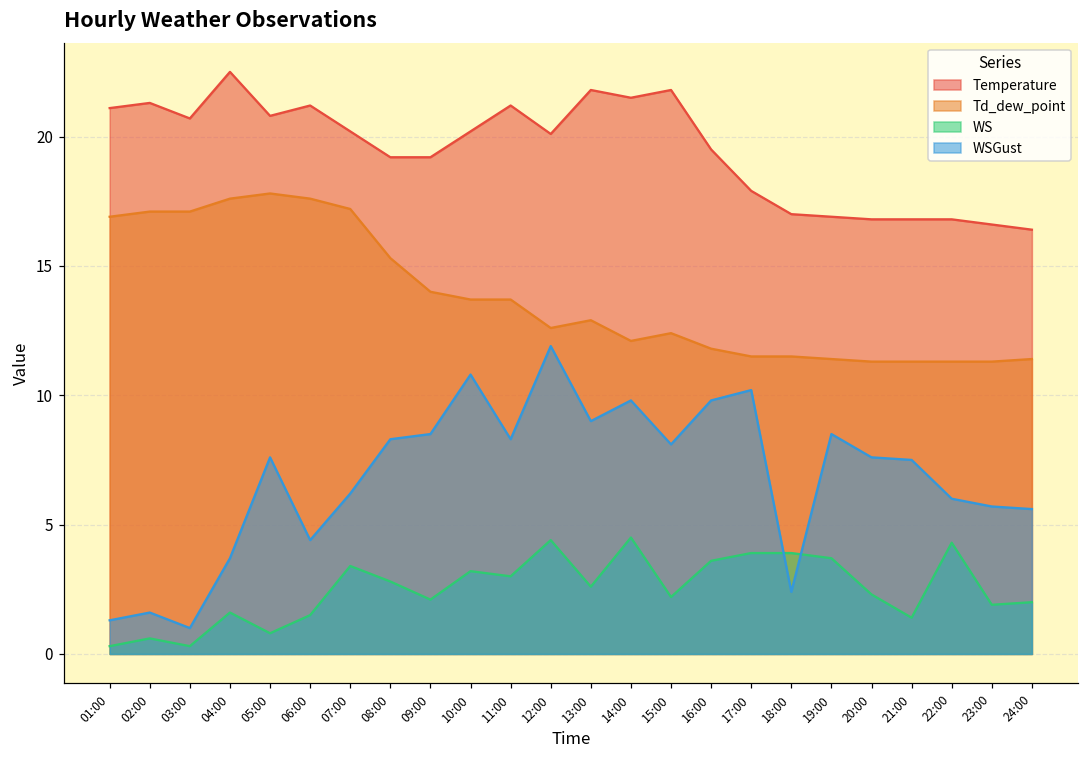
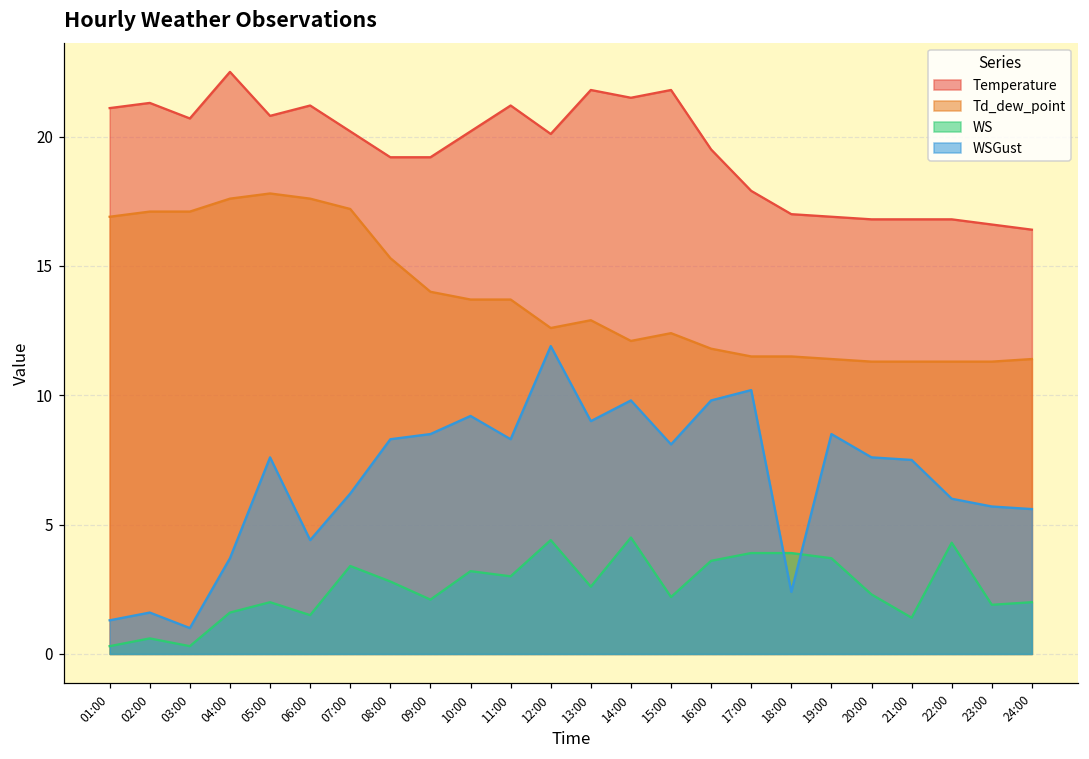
WS, 05:00: 0.8 -> 2.0
WSGust, 10:00: 10.8 -> 9.2
